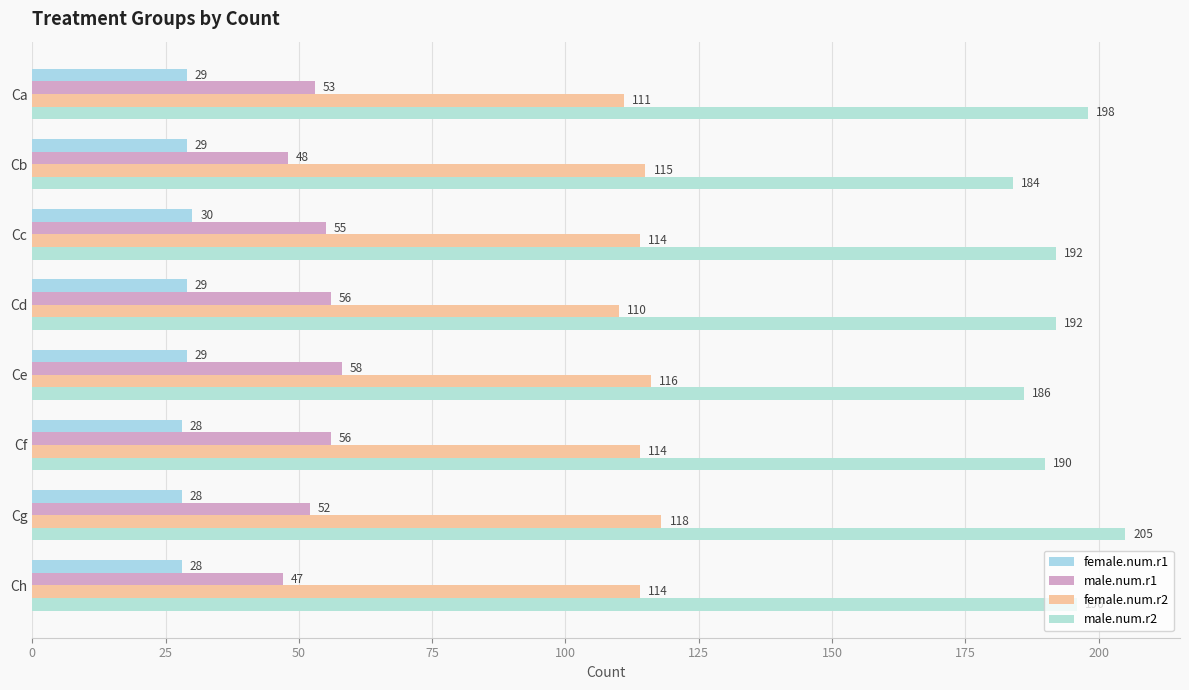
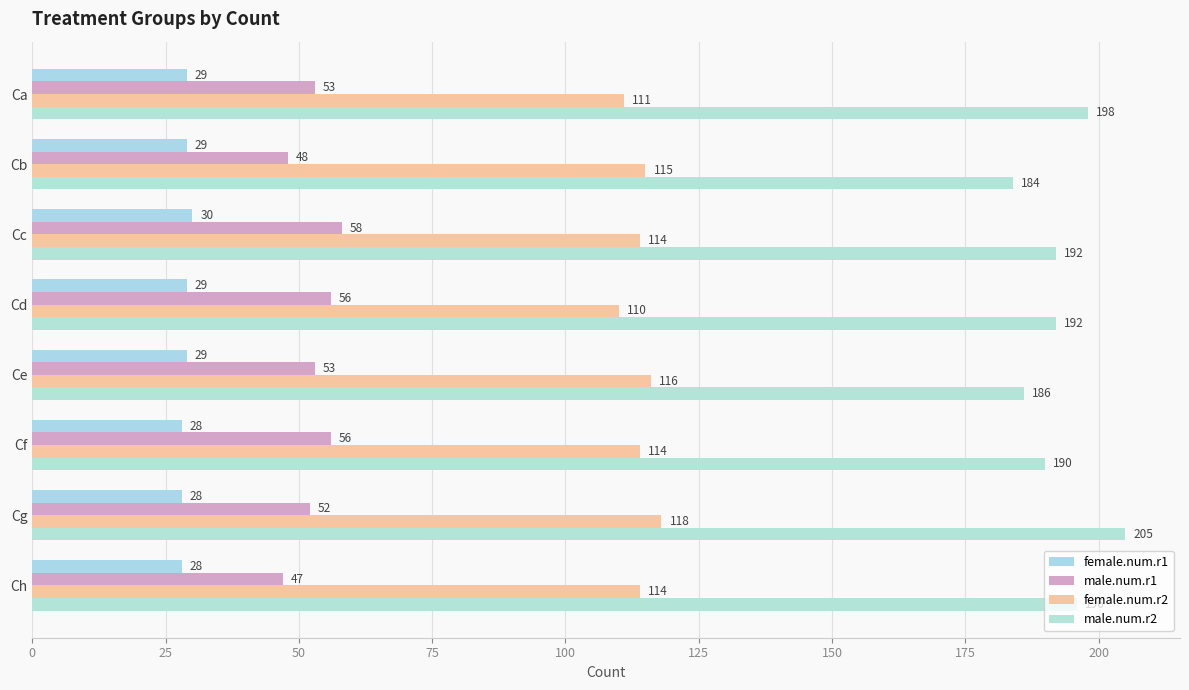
male.num.r1, Cc: 55 -> 58
male.num.r1, Ce: 58 -> 53
